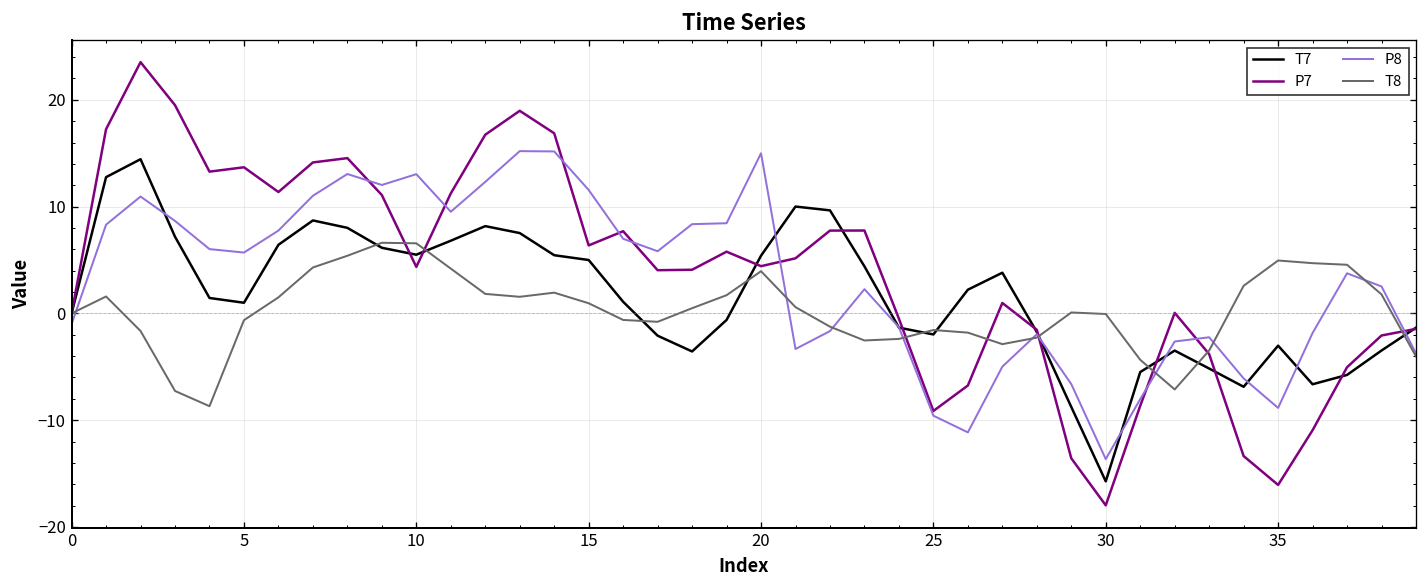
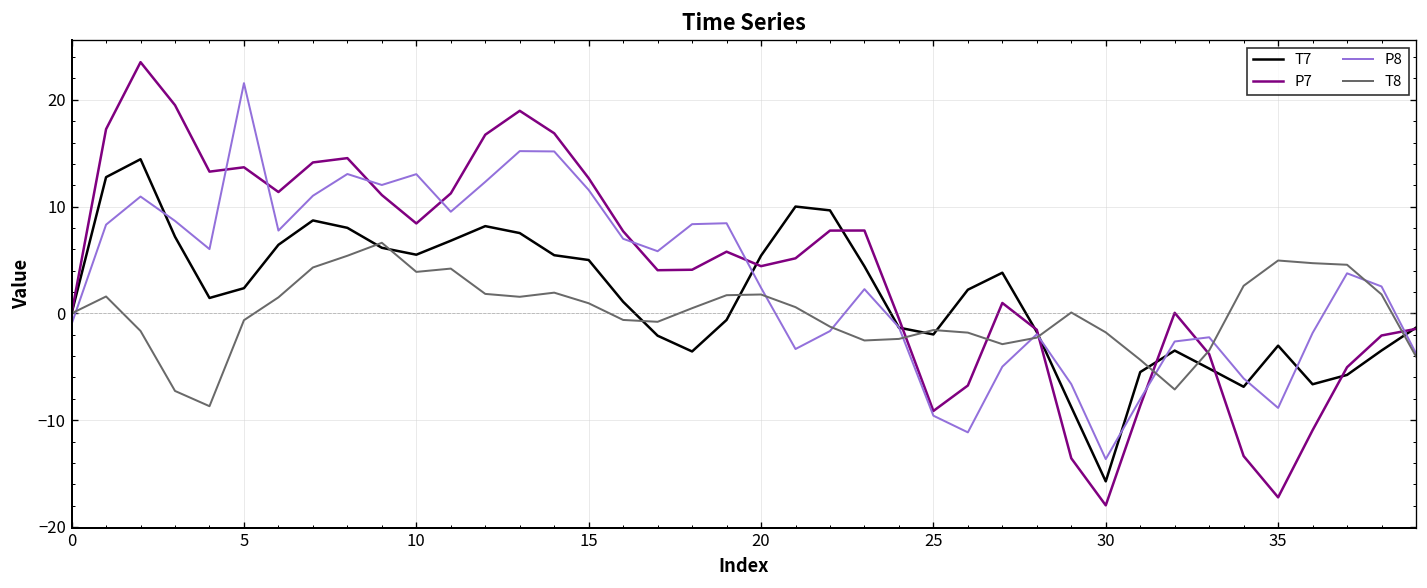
T7, 5: 1 -> 2
P8, 5: 6 -> 22
P7, 10: 4 -> 8
T8, 10: 7 -> 4
P7, 15: 6 -> 13
P8, 20: 15 -> 2
T8, 20: 4 -> 2
T8, 30: 0 -> -2
P7, 35: -16 -> -17
